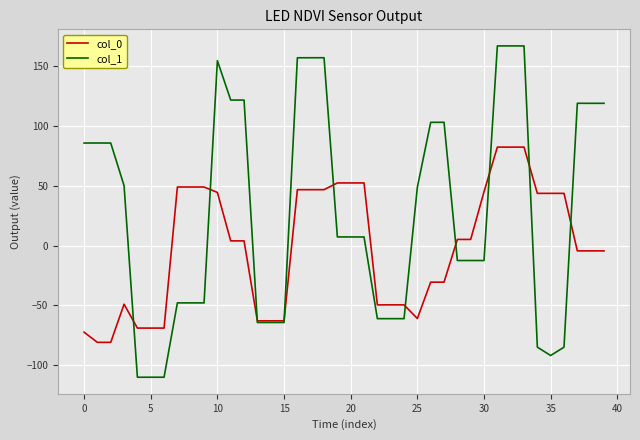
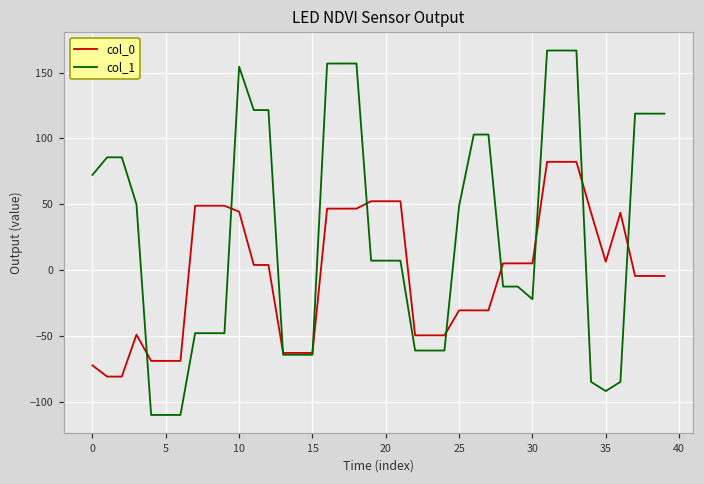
col_1, 0: 86 -> 72
col_0, 25: -61 -> -31
col_0, 30: 45 -> 5
col_1, 30: -13 -> -22
col_0, 35: 44 -> 6
